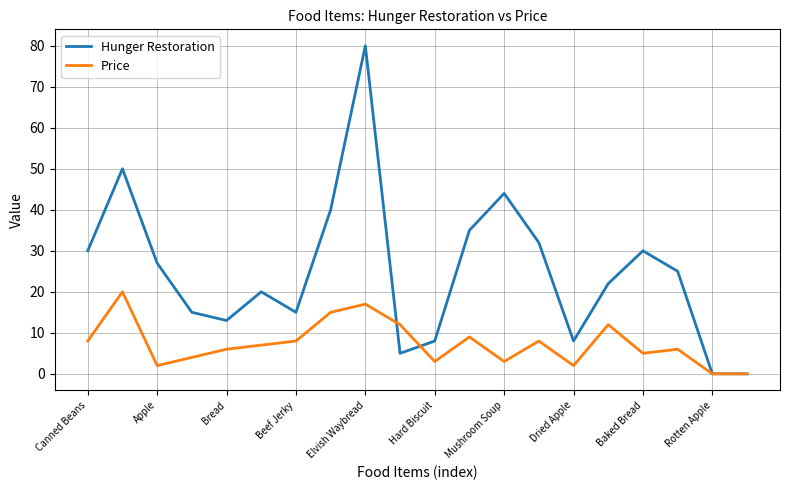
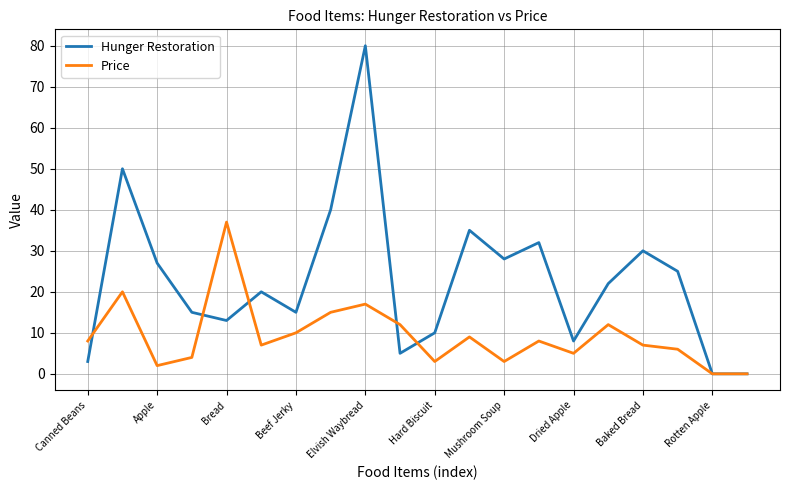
Hunger Restoration, Canned Beans: 30 -> 3
Price, Bread: 6 -> 37
Price, Beef Jerky: 8 -> 10
Hunger Restoration, Hard Biscuit: 8 -> 10
Hunger Restoration, Mushroom Soup: 44 -> 28
Price, Dried Apple: 2 -> 5
Price, Baked Bread: 5 -> 7
